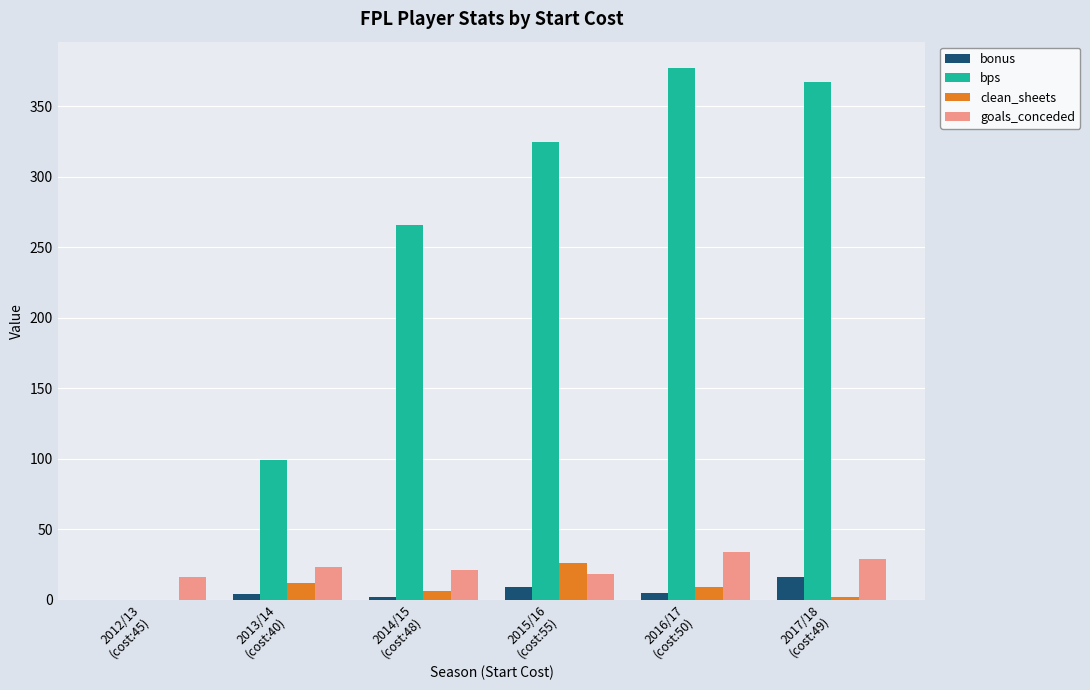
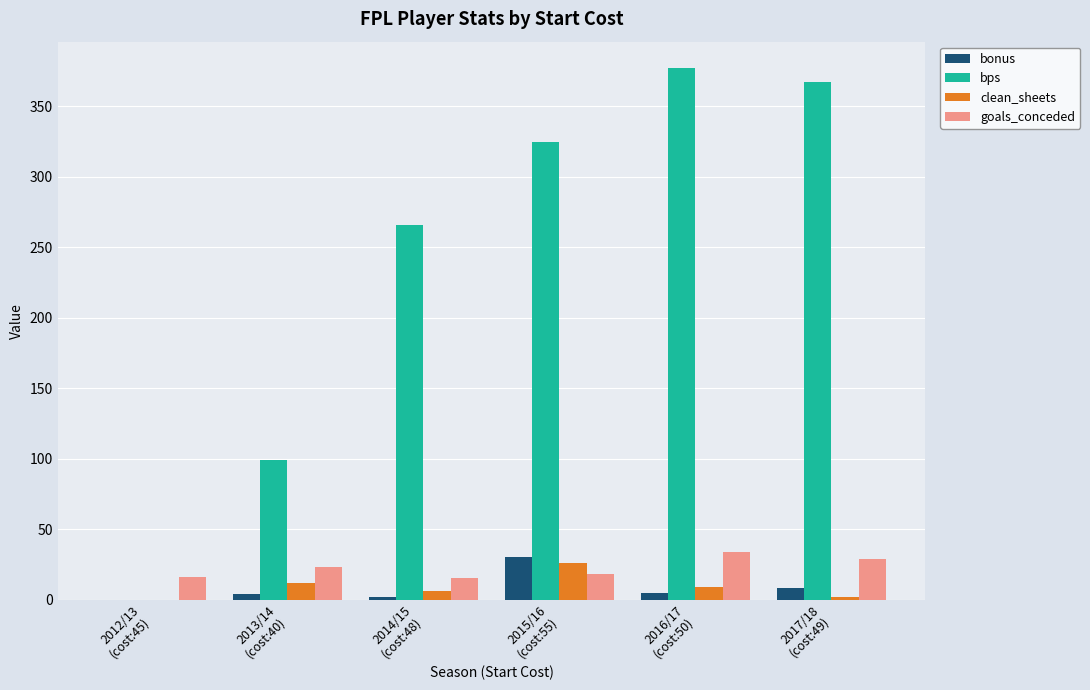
goals_conceded, 2014/15 (cost:48): 21 -> 15
bonus, 2015/16 (cost:55): 9 -> 30
bonus, 2017/18 (cost:49): 16 -> 8
